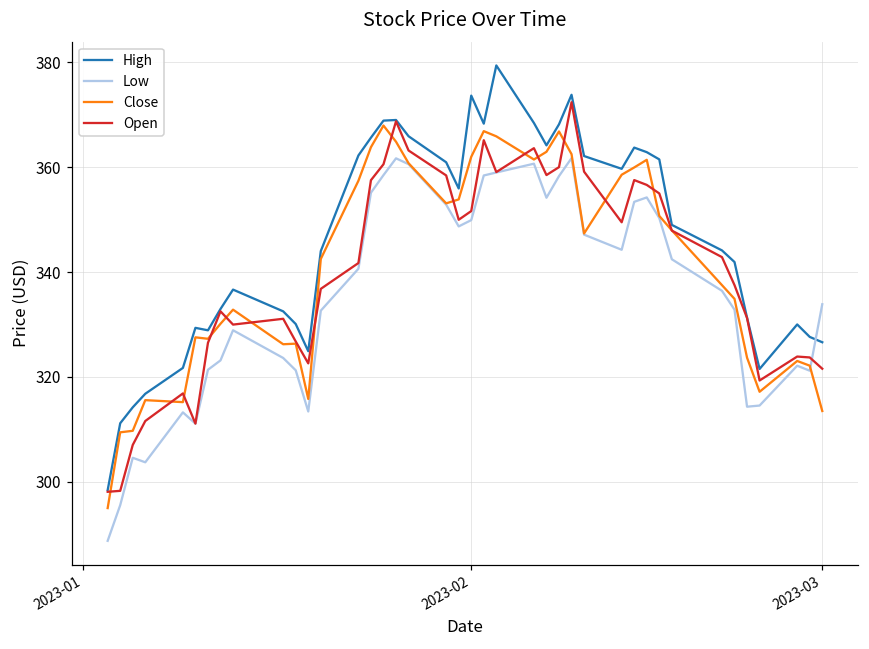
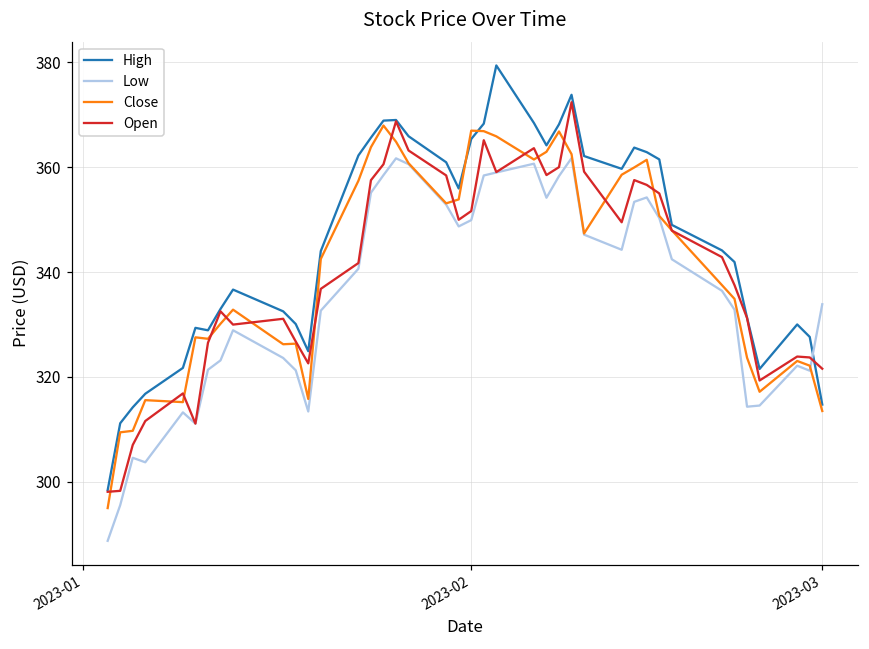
High, 2023-02: 374 -> 365
Close, 2023-02: 362 -> 367
High, 2023-03: 327 -> 315
